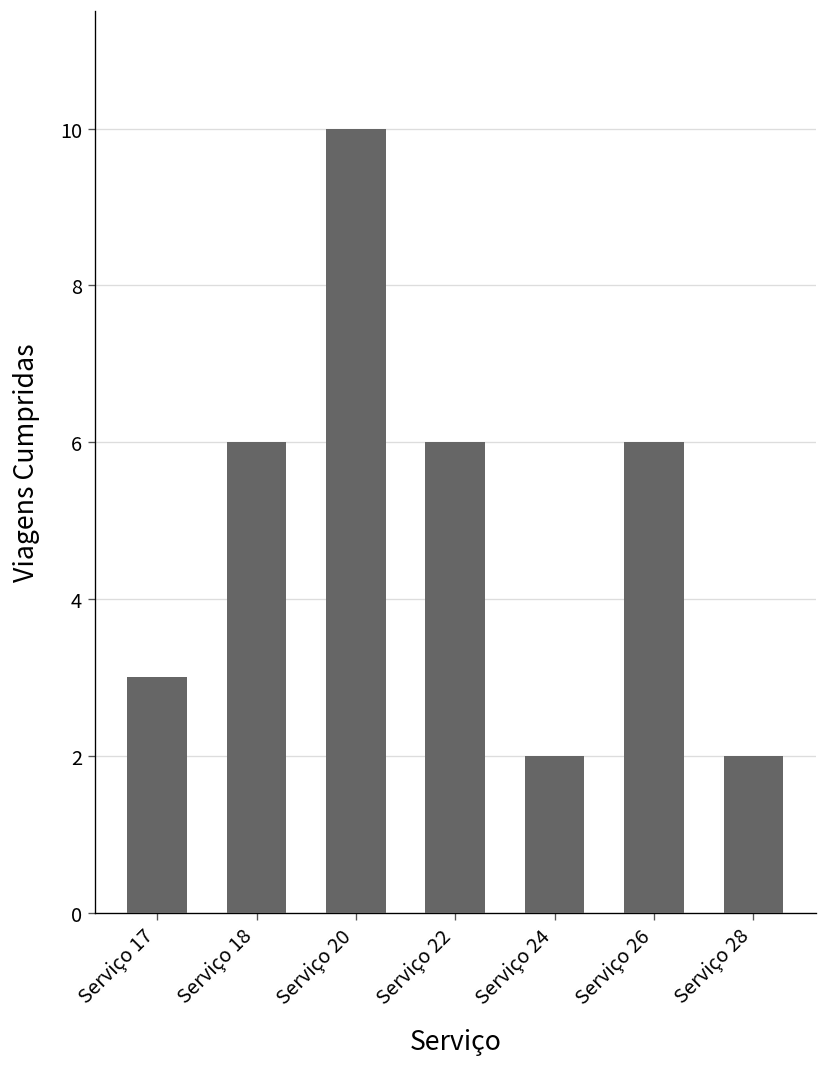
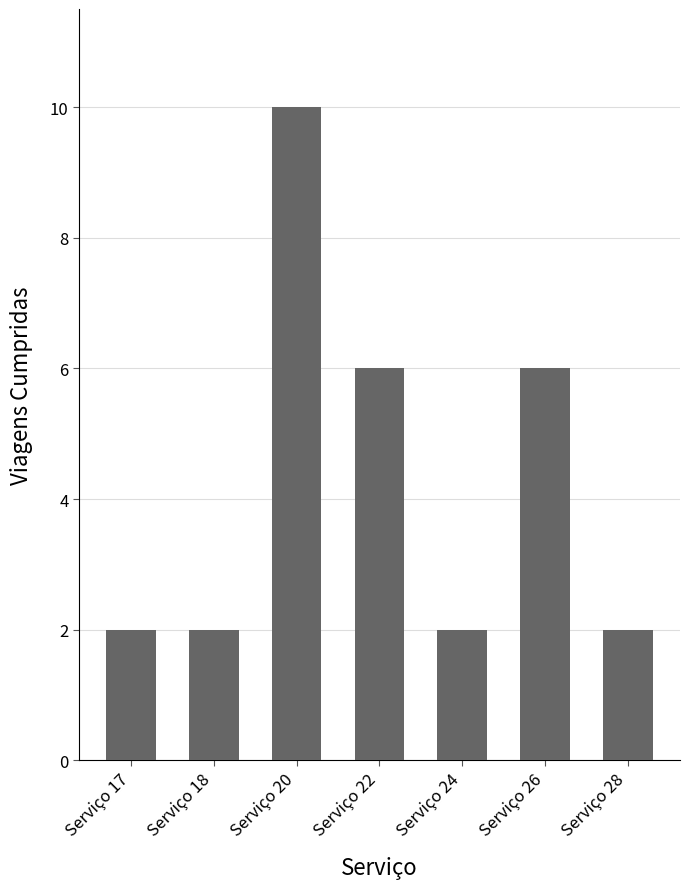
Serviço 17: 3 -> 2
Serviço 18: 6 -> 2
